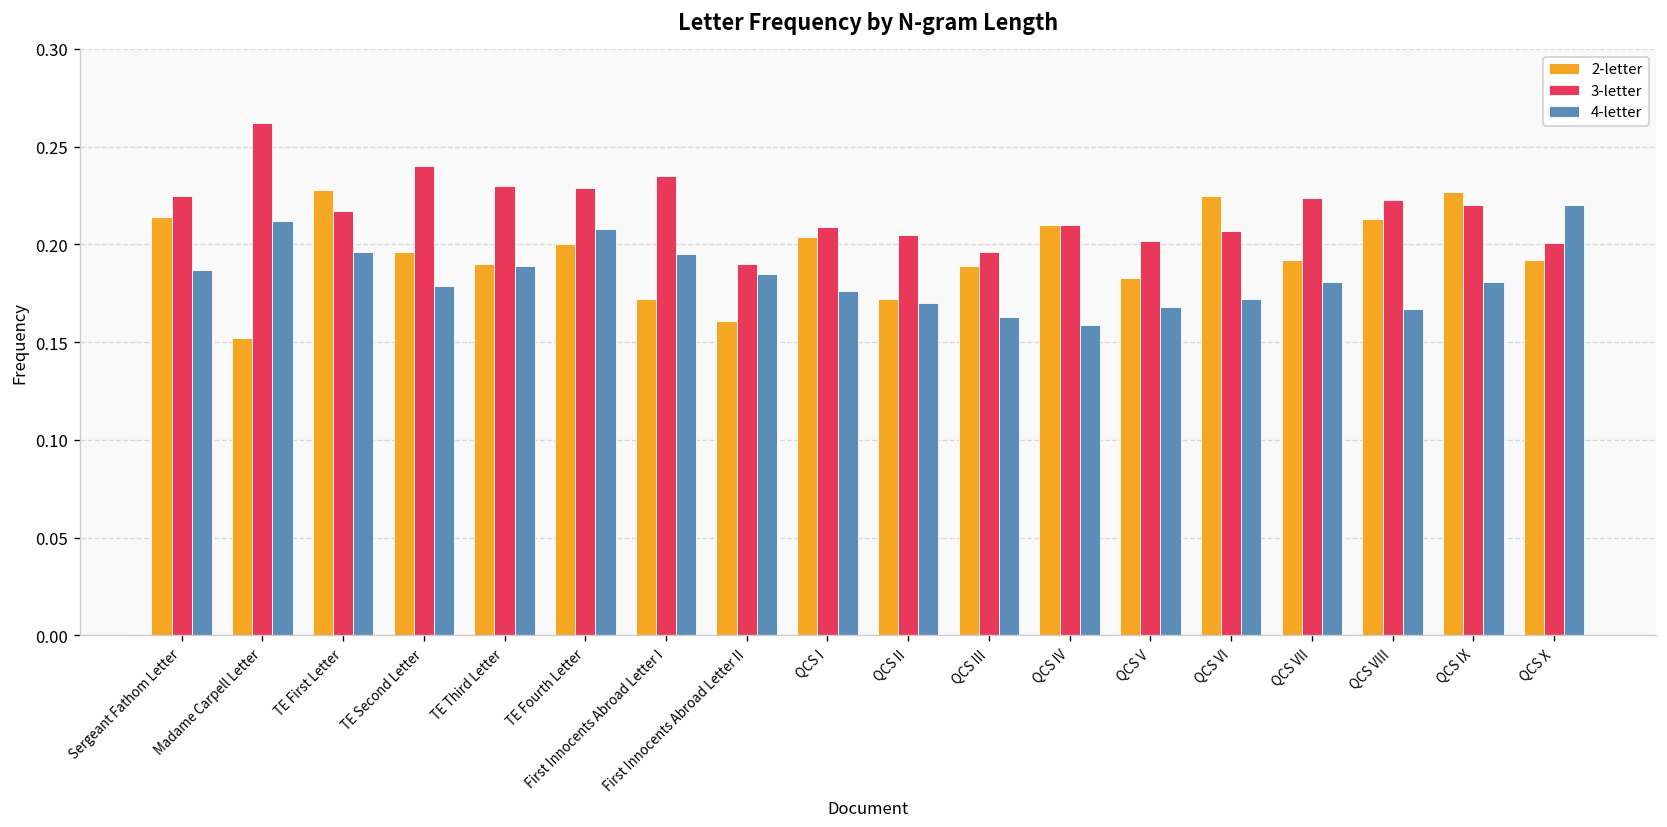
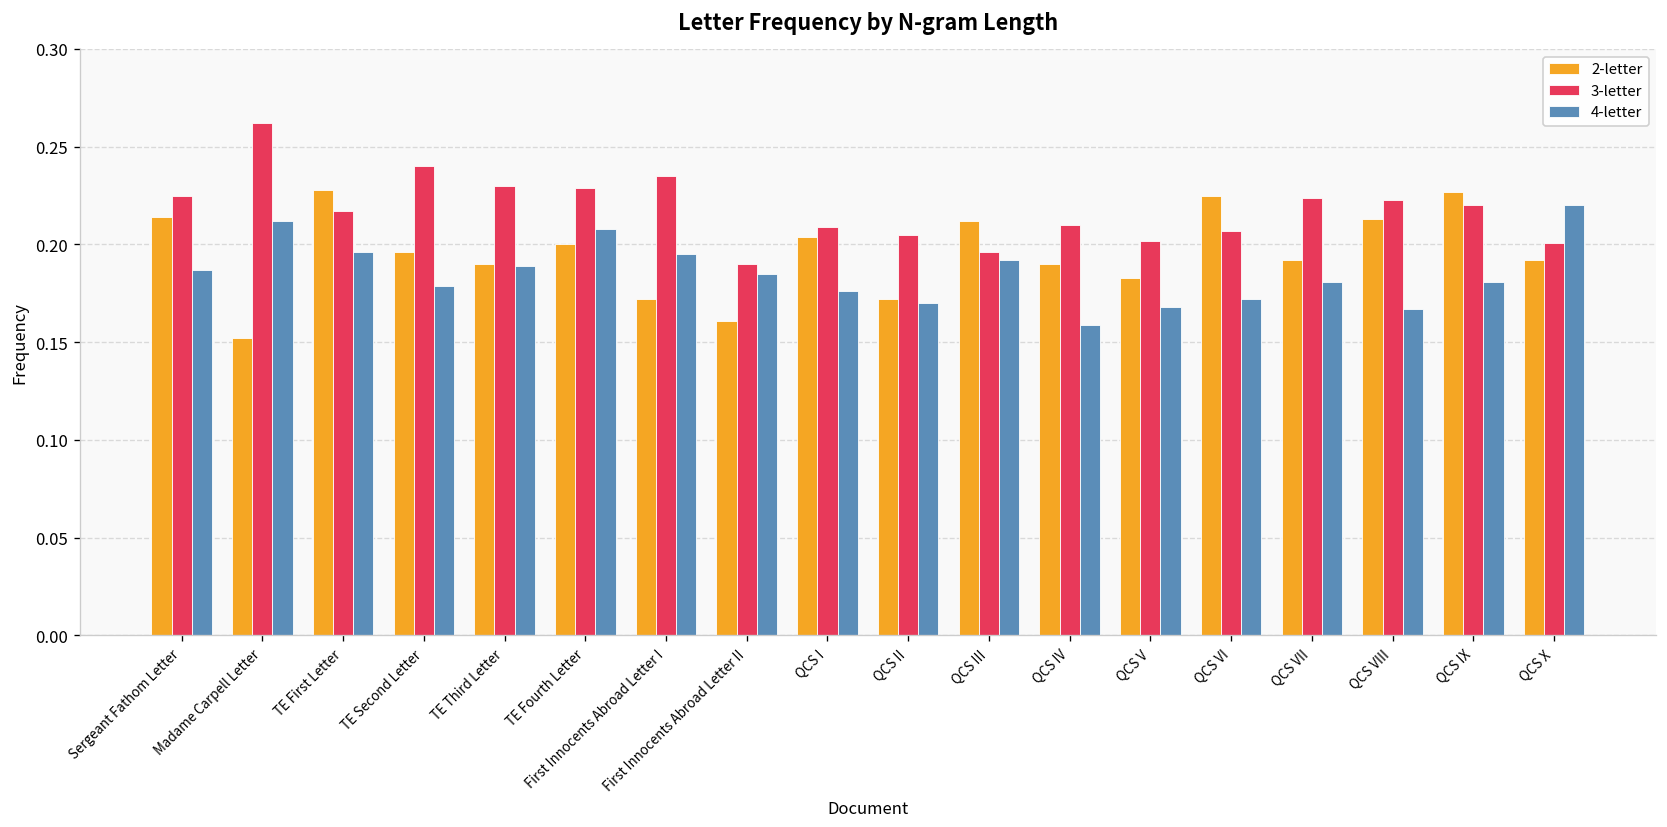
2-letter, QCS III: 0.189 -> 0.212
4-letter, QCS III: 0.163 -> 0.192
2-letter, QCS IV: 0.21 -> 0.19
